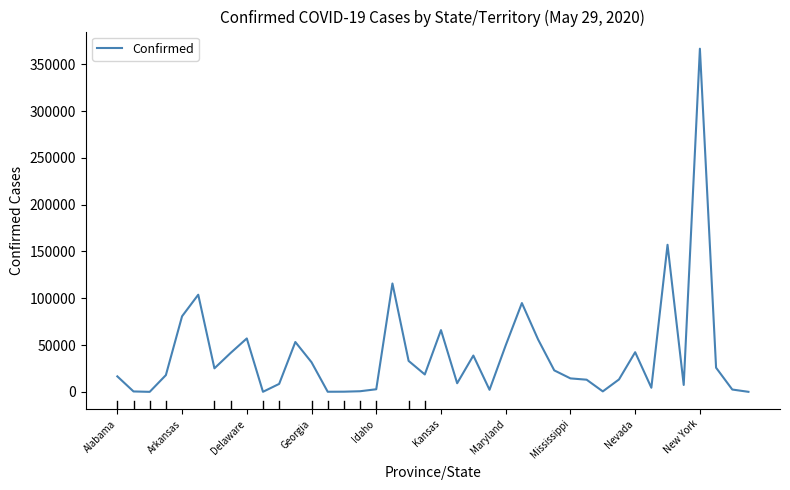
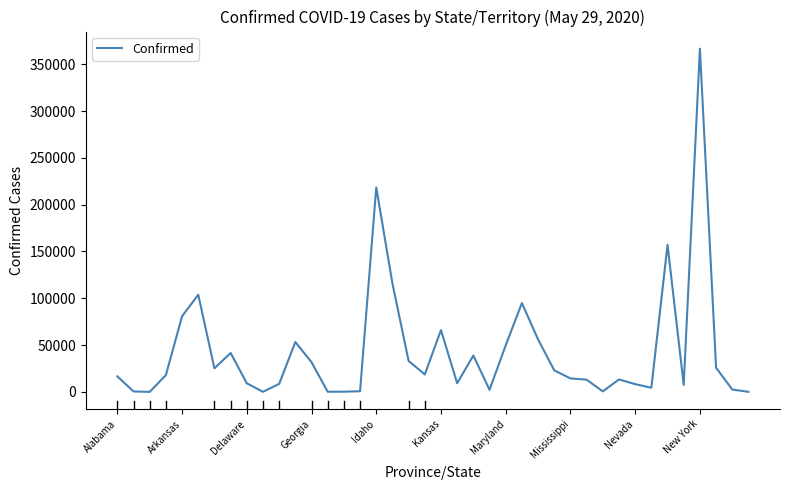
Delaware: 60000 -> 10000
Idaho: 0 -> 220000
Nevada: 40000 -> 10000
